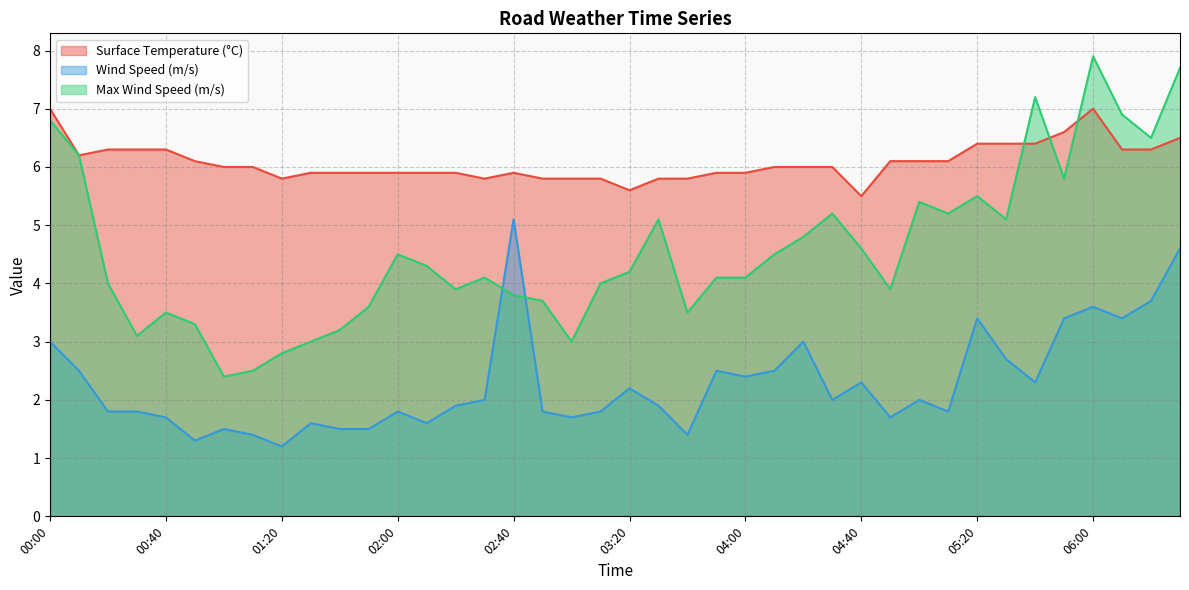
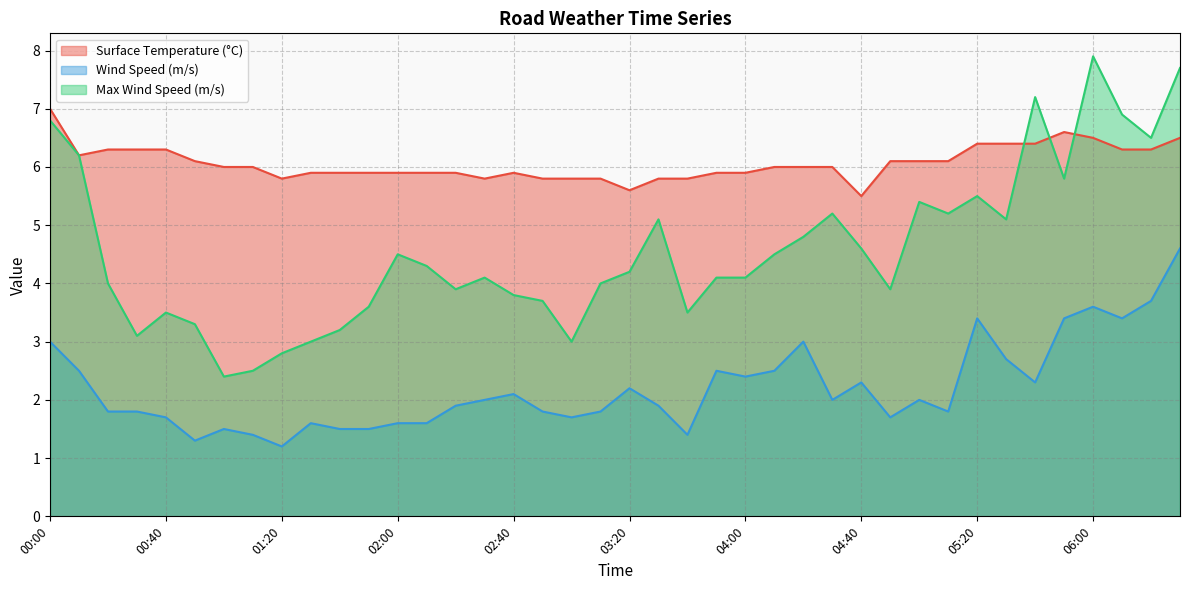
Wind Speed (m/s), 02:00: 1.8 -> 1.6
Wind Speed (m/s), 02:40: 5.1 -> 2.1
Surface Temperature (°C), 06:00: 7.0 -> 6.5
